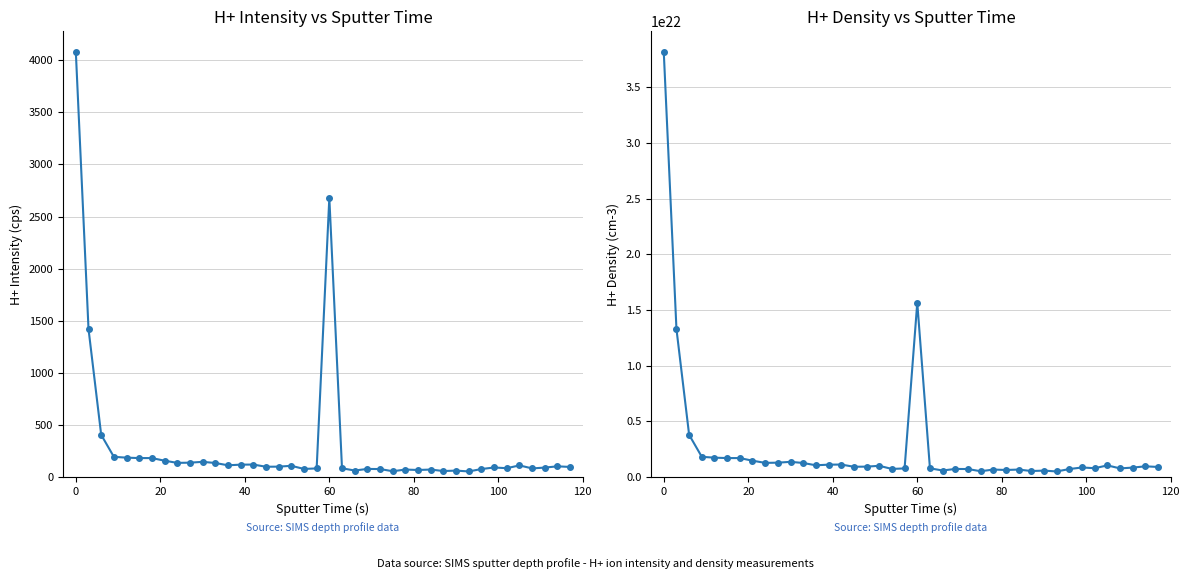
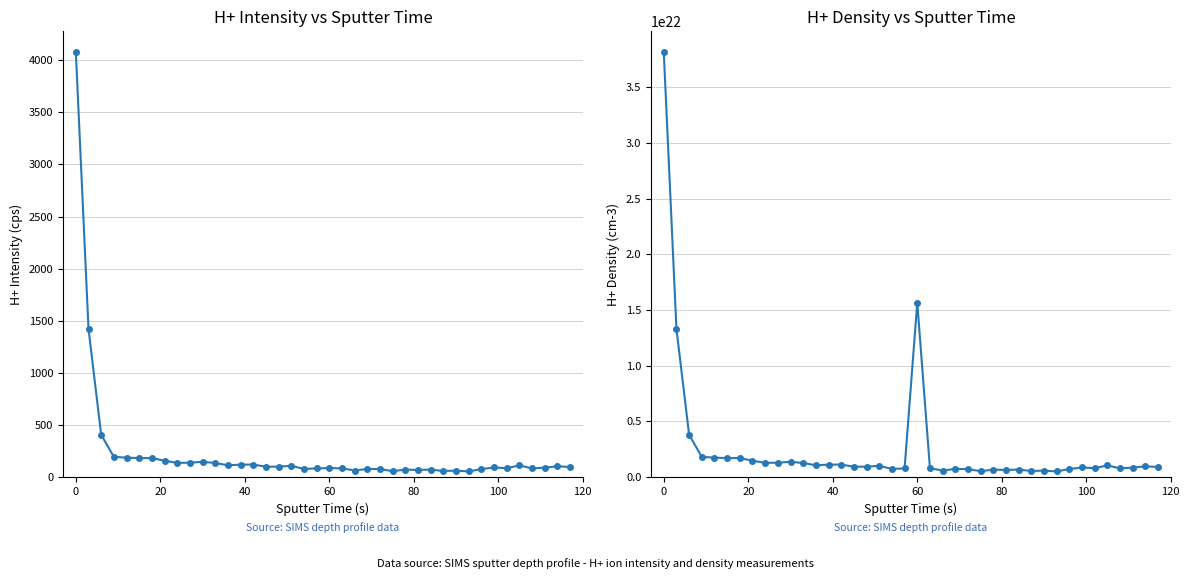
H+ Intensity vs Sputter Time, 60: 2680 -> 90
